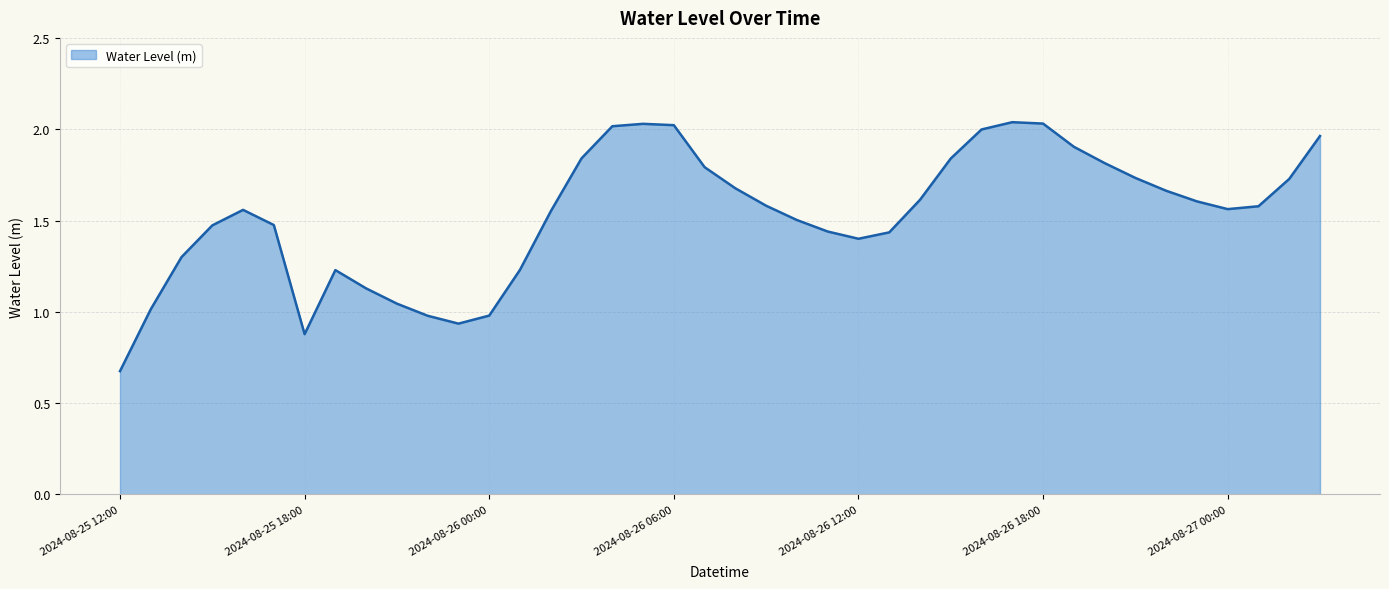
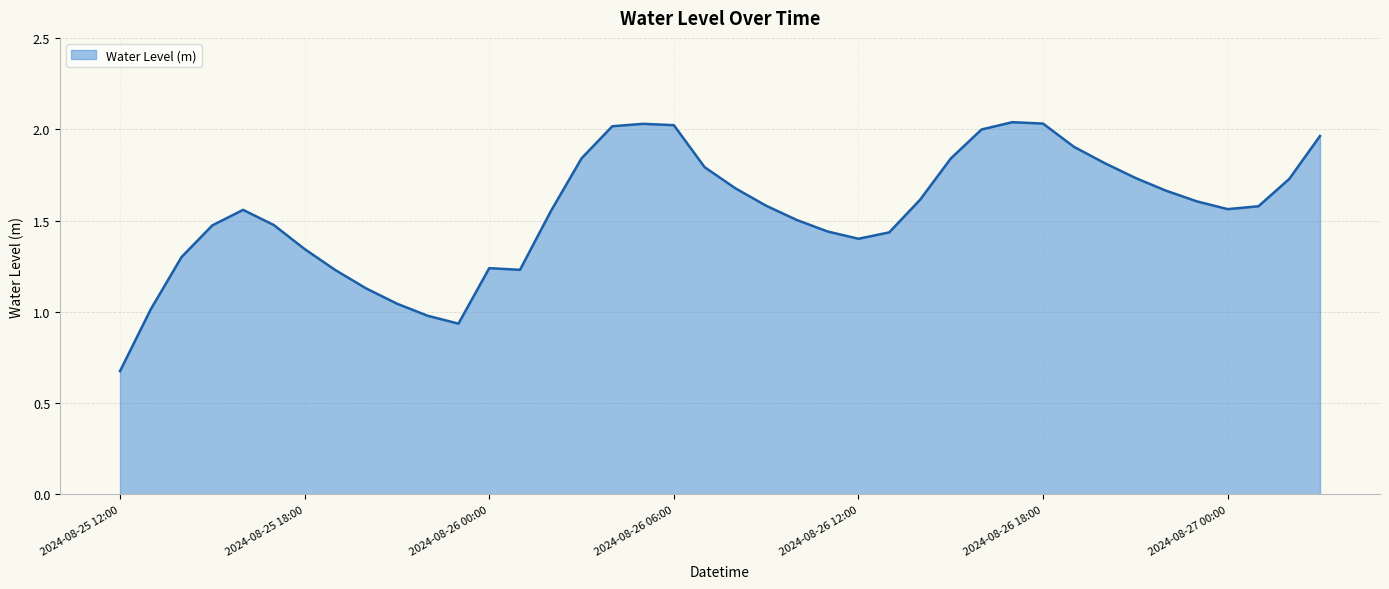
2024-08-25 18:00: 0.88 -> 1.34
2024-08-26 00:00: 0.98 -> 1.24
